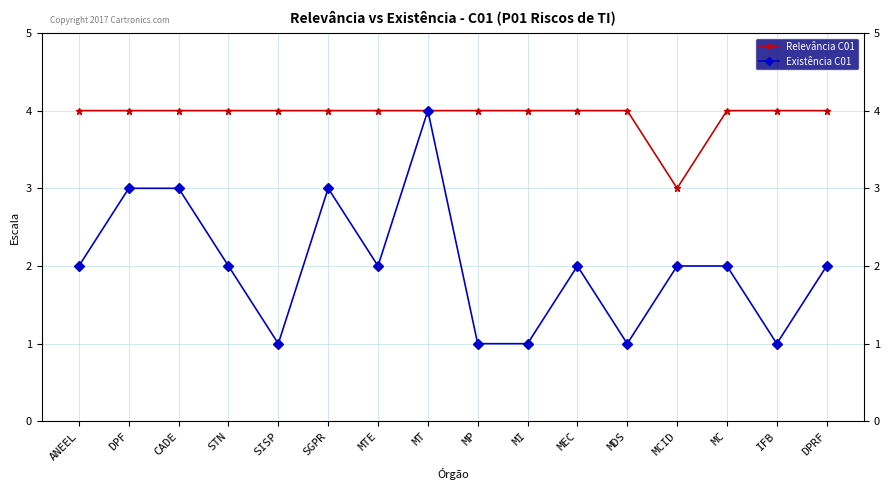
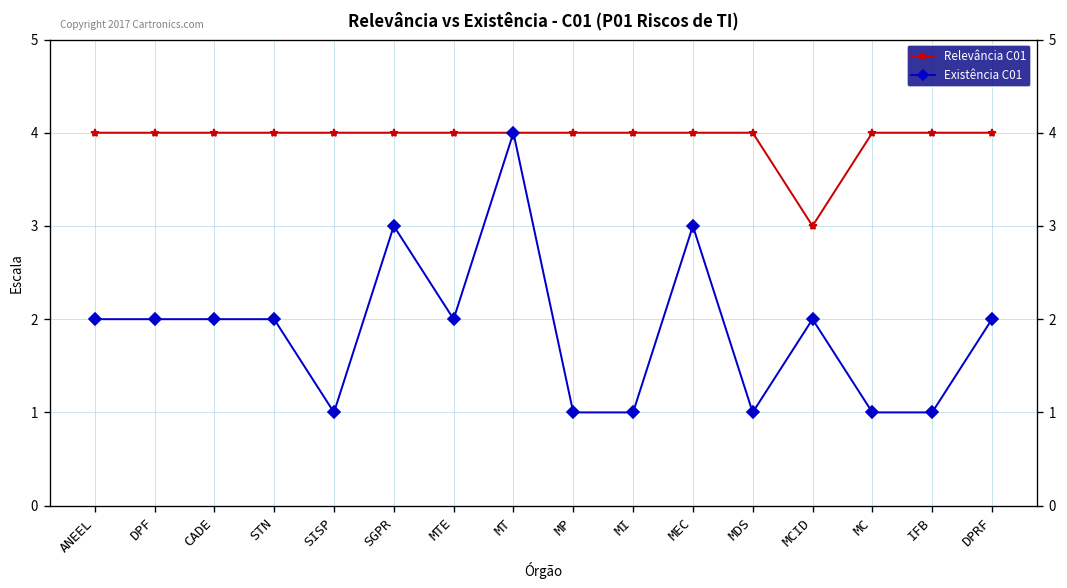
Existência C01, DPF: 3 -> 2
Existência C01, CADE: 3 -> 2
Existência C01, MEC: 2 -> 3
Existência C01, MC: 2 -> 1
